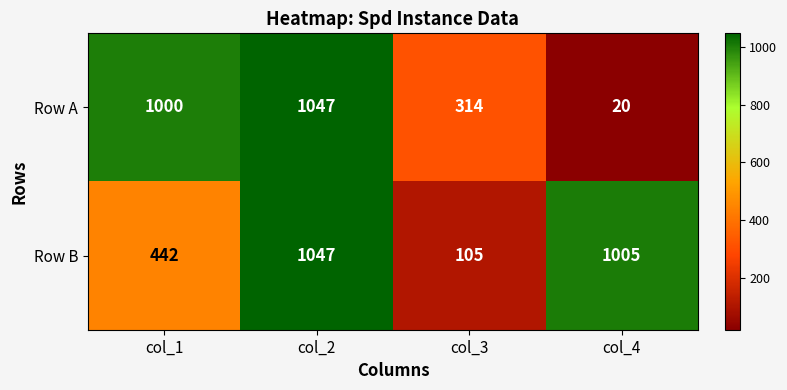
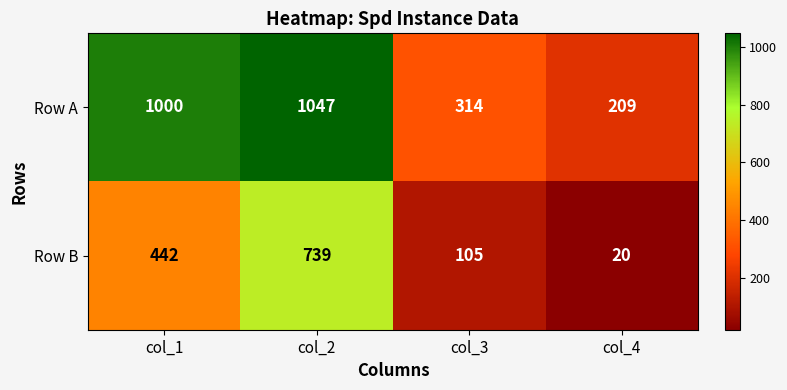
Row A, col_4: 20 -> 209
Row B, col_2: 1047 -> 739
Row B, col_4: 1005 -> 20
